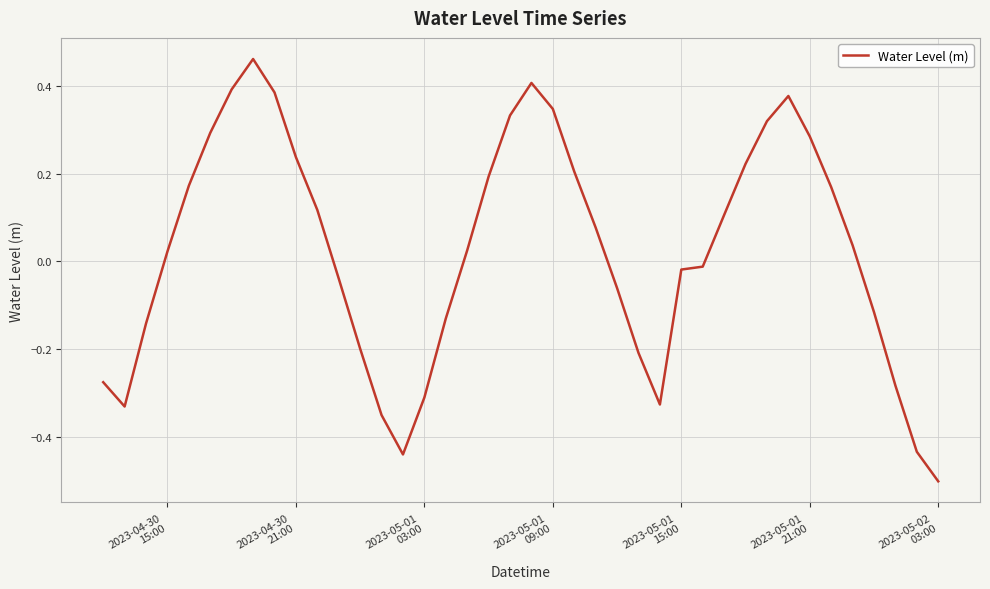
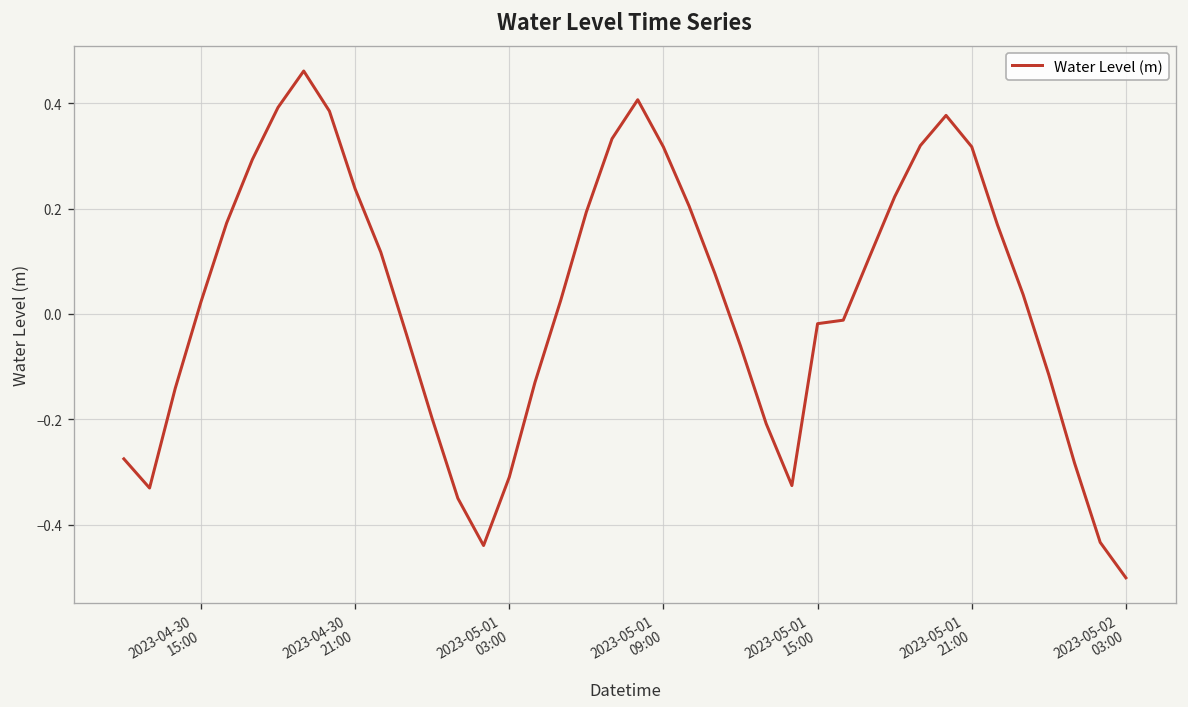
2023-05-01 09:00: 0.35 -> 0.32
2023-05-01 21:00: 0.28 -> 0.32
